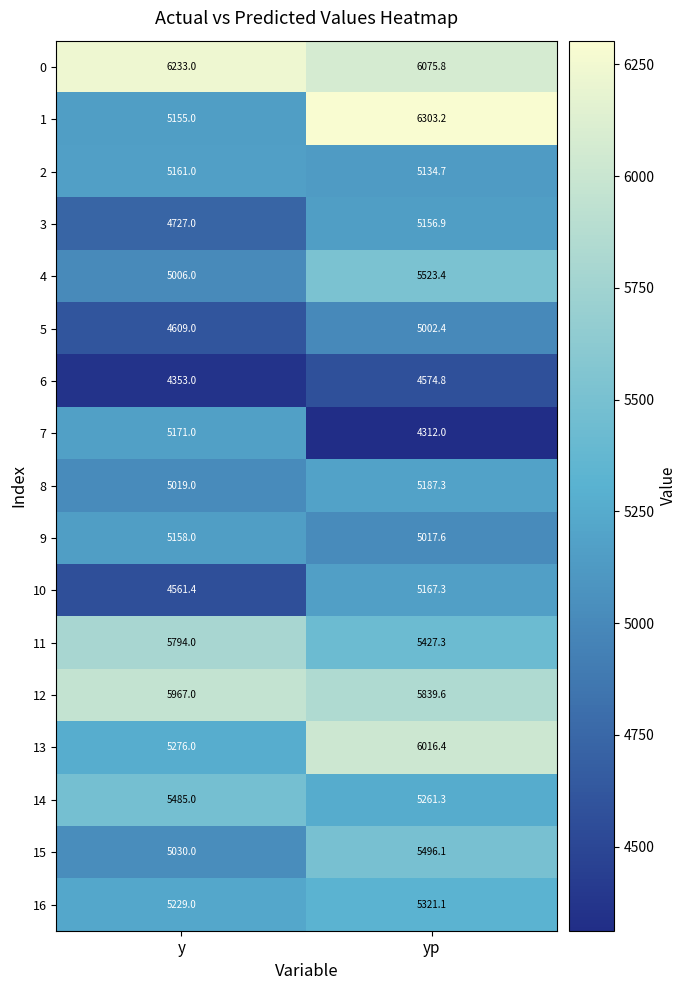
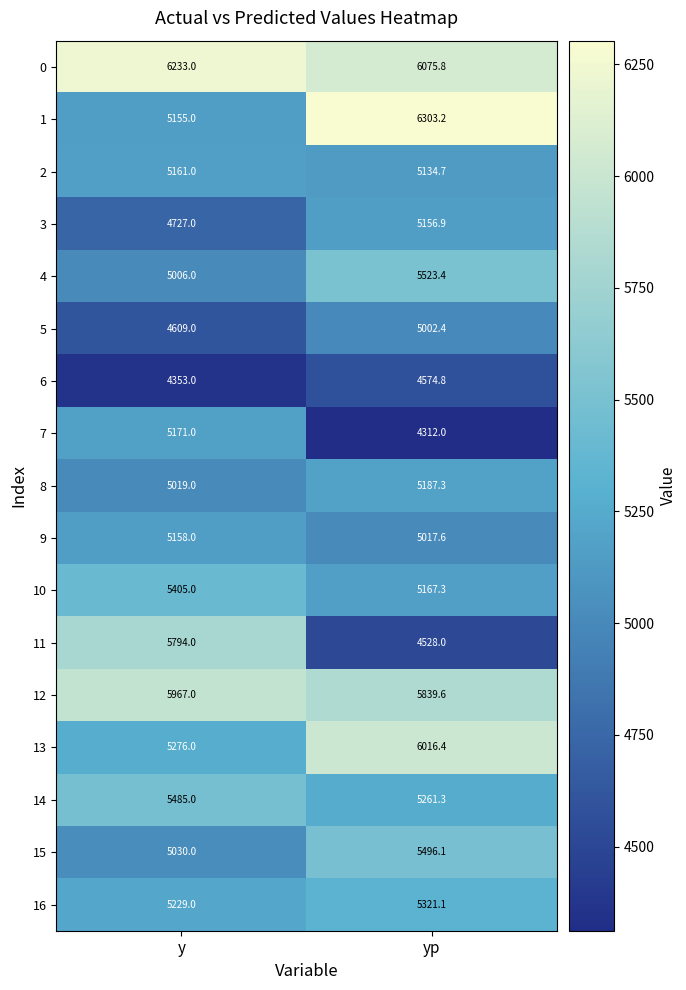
10, y: 4561.4 -> 5405.0
11, yp: 5427.3 -> 4528.0
